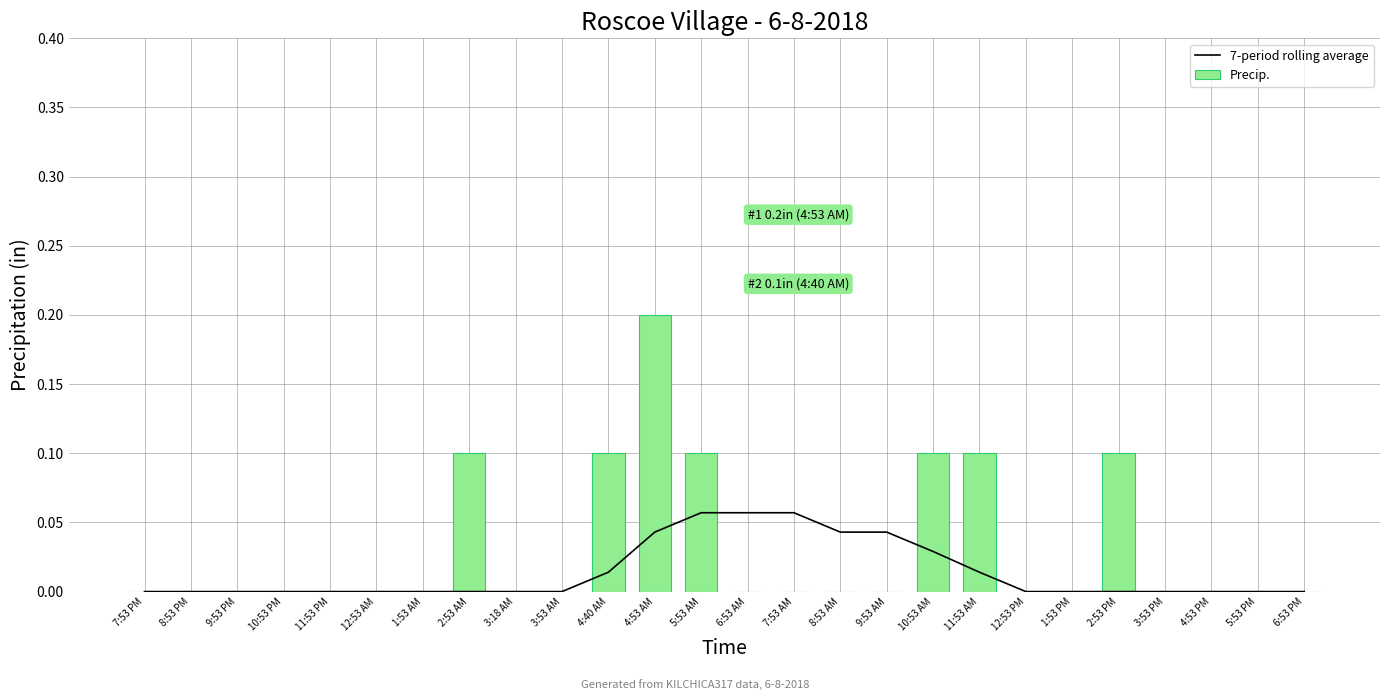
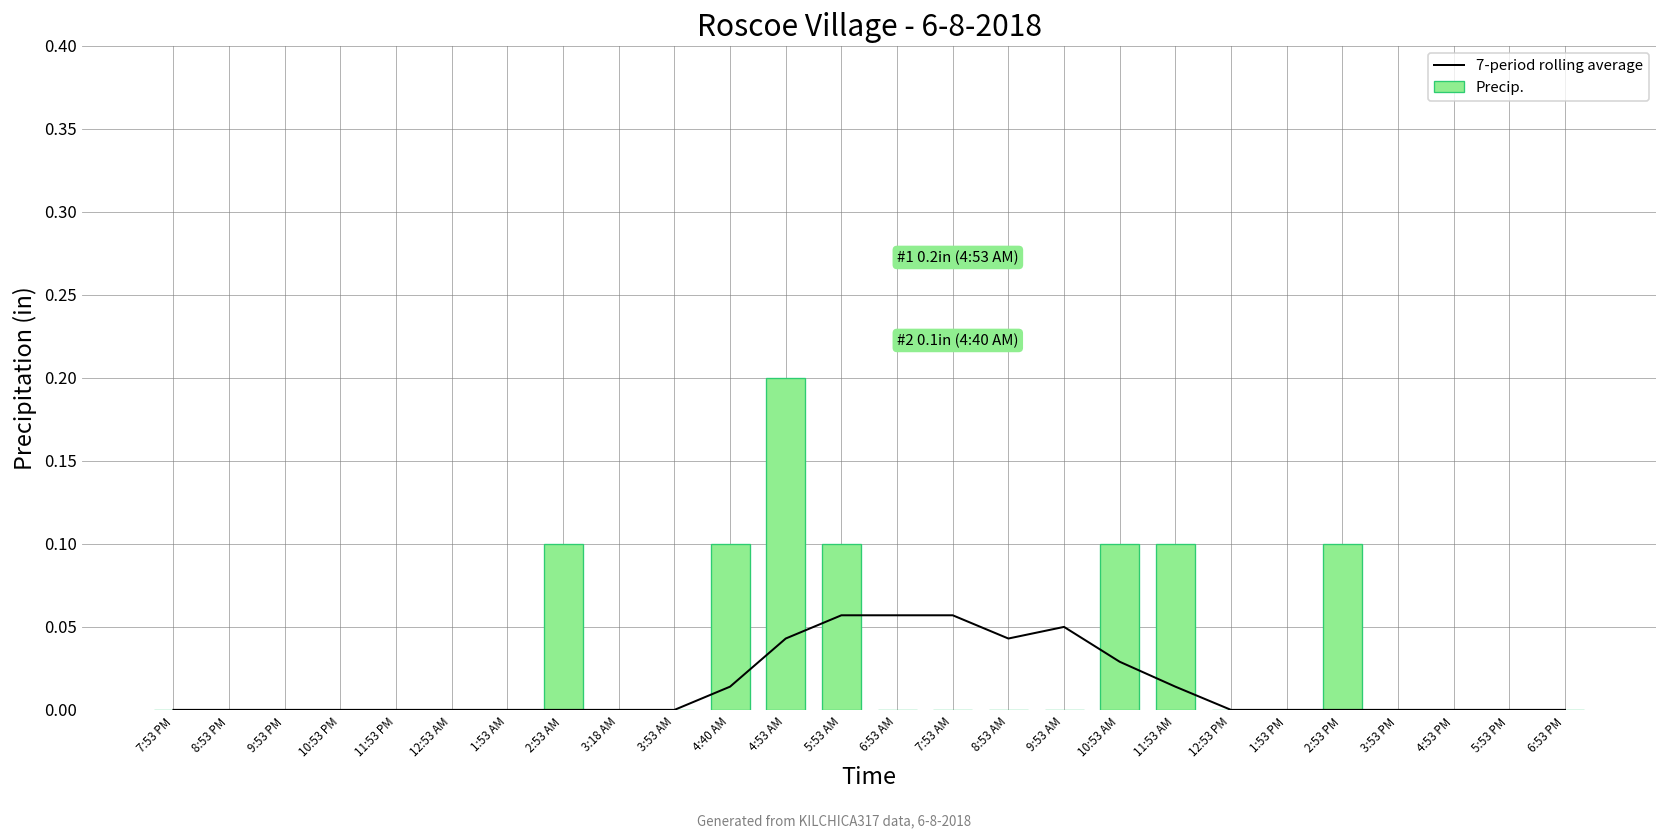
7-period rolling average, 9:53 AM: 0.043 -> 0.050
